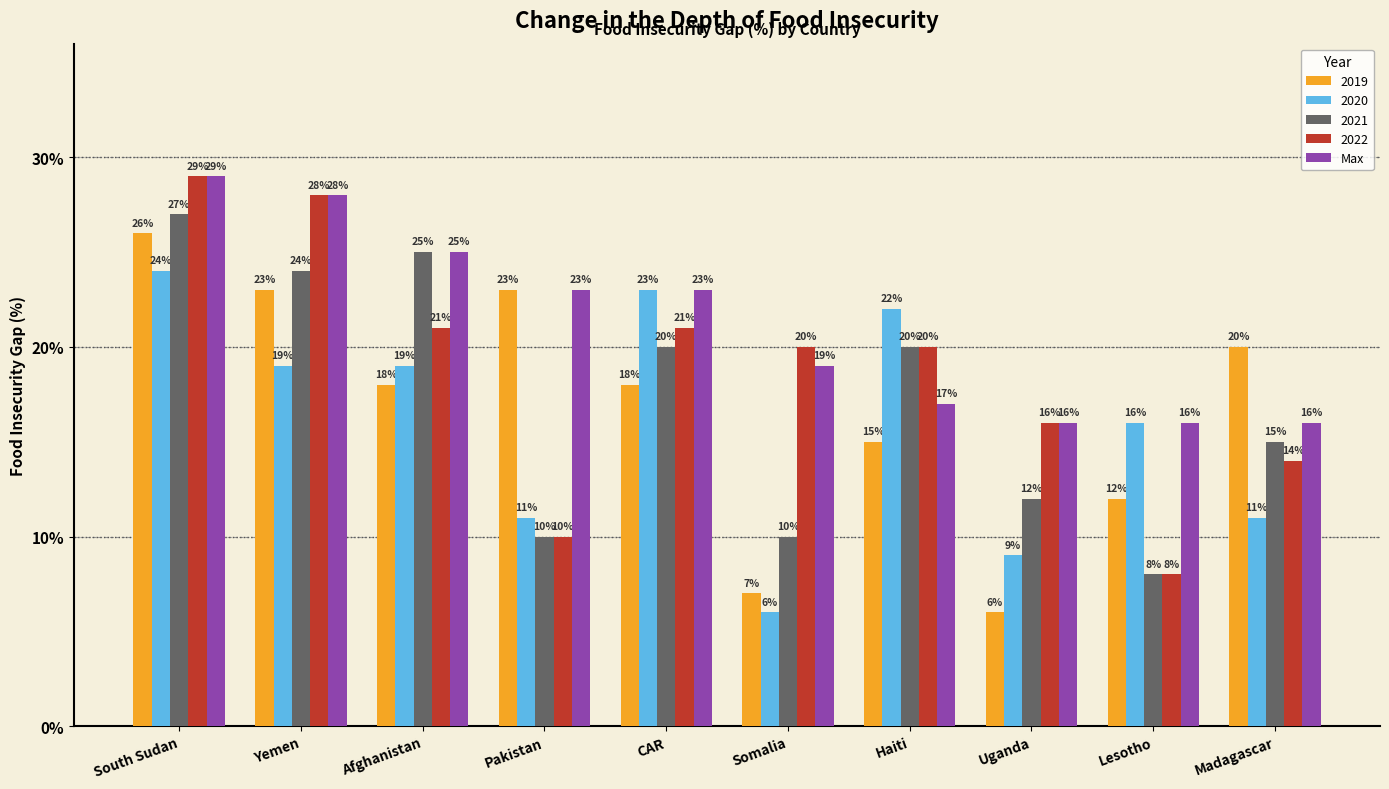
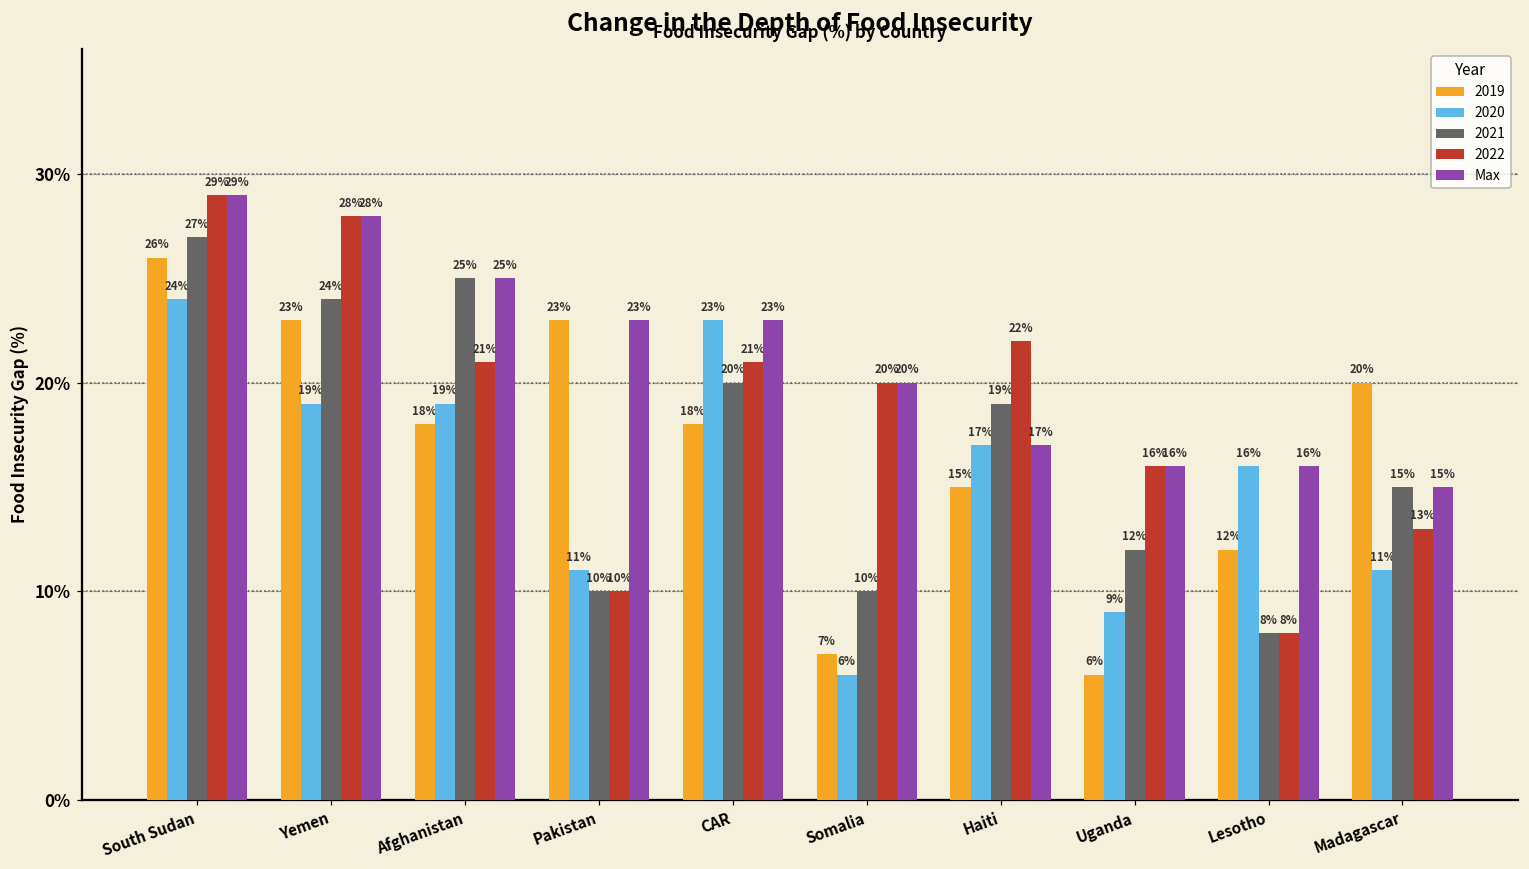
Max, Somalia: 19% -> 20%
2020, Haiti: 22% -> 17%
2021, Haiti: 20% -> 19%
2022, Haiti: 20% -> 22%
2022, Madagascar: 14% -> 13%
Max, Madagascar: 16% -> 15%
